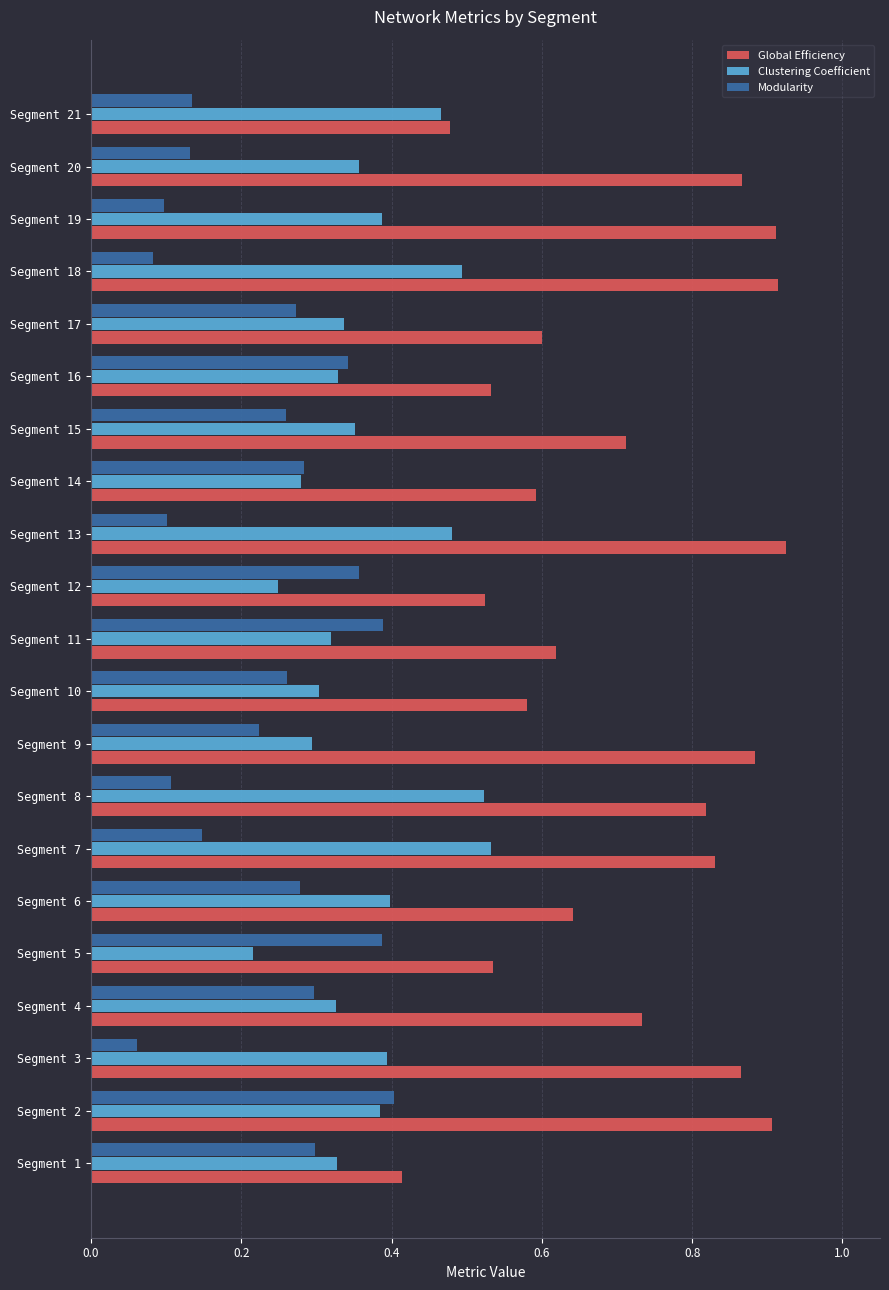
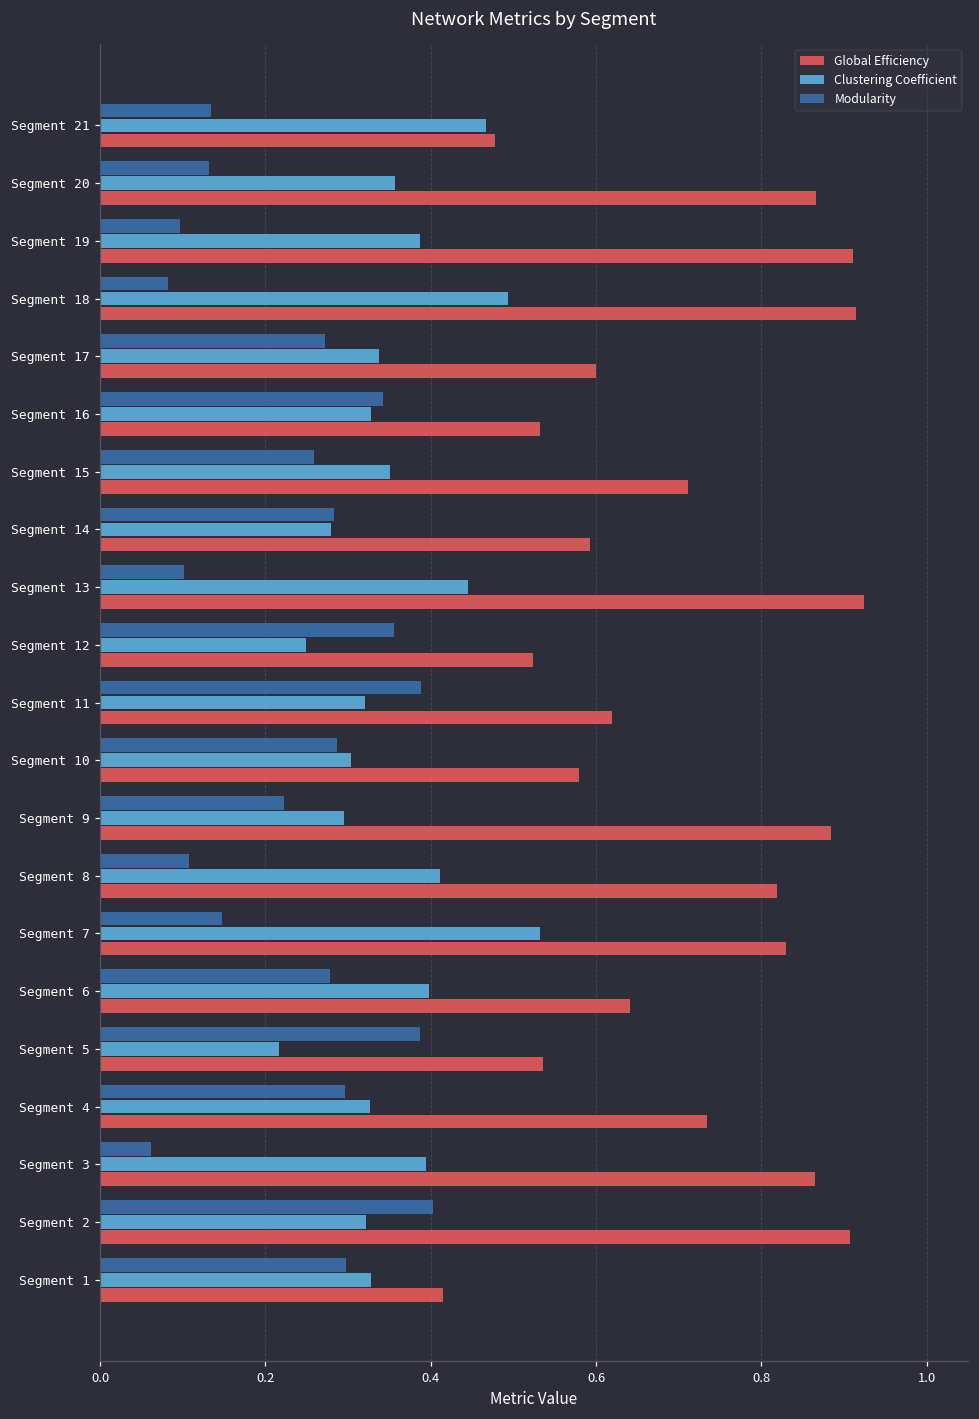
Clustering Coefficient, Segment 13: 0.48 -> 0.45
Modularity, Segment 10: 0.26 -> 0.29
Clustering Coefficient, Segment 8: 0.52 -> 0.41
Clustering Coefficient, Segment 2: 0.38 -> 0.32
